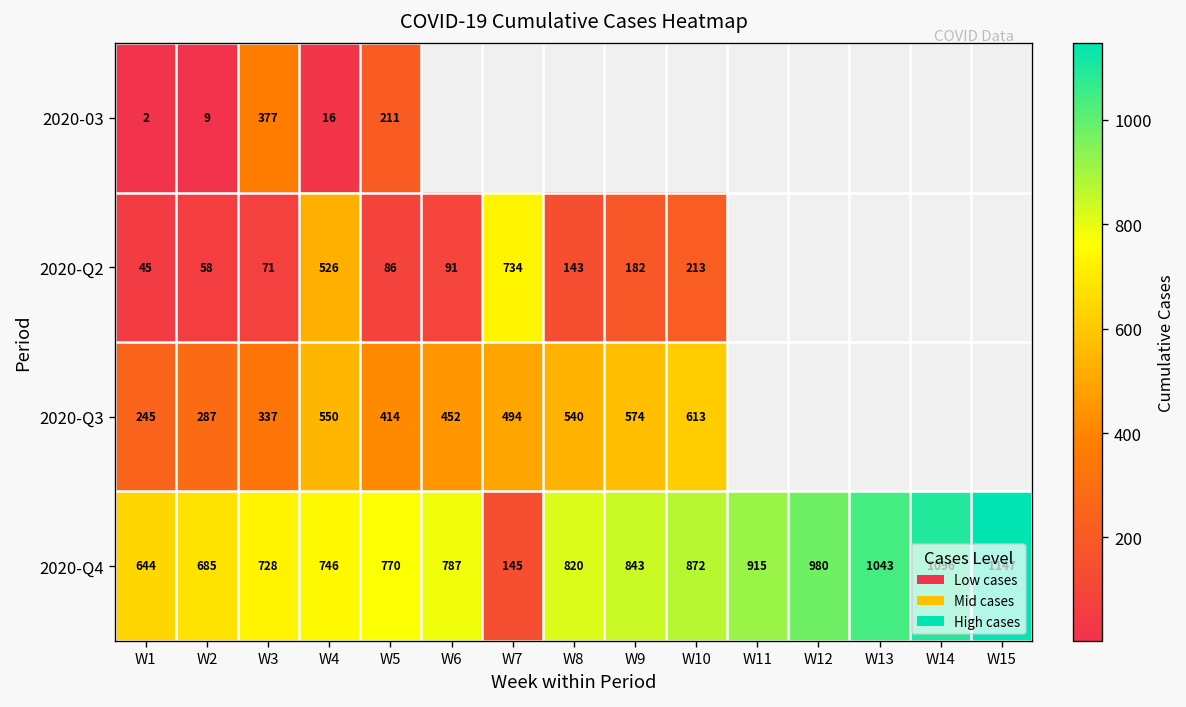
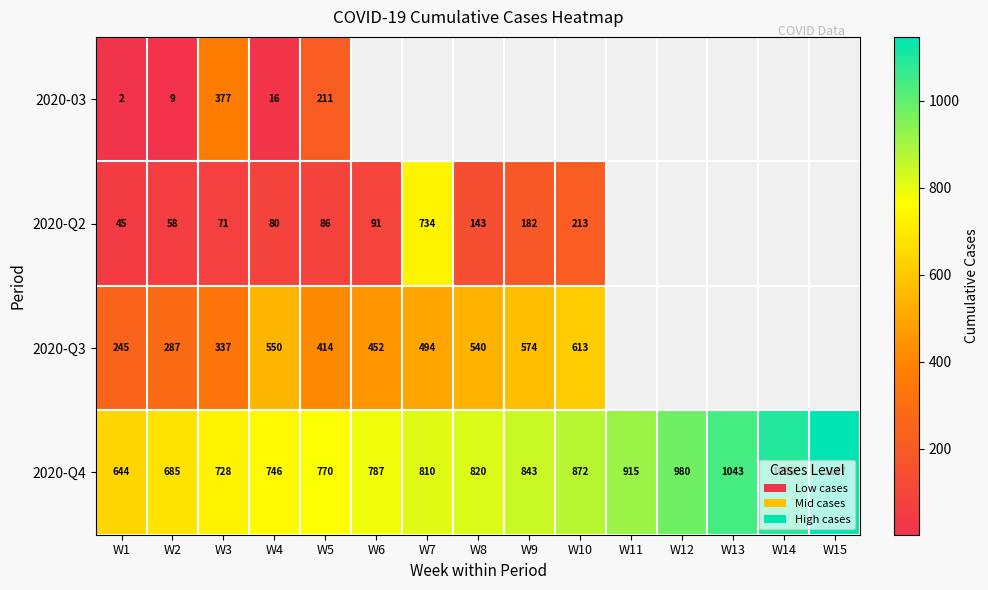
2020-Q2, W4: 526 -> 80
2020-Q4, W7: 145 -> 810
